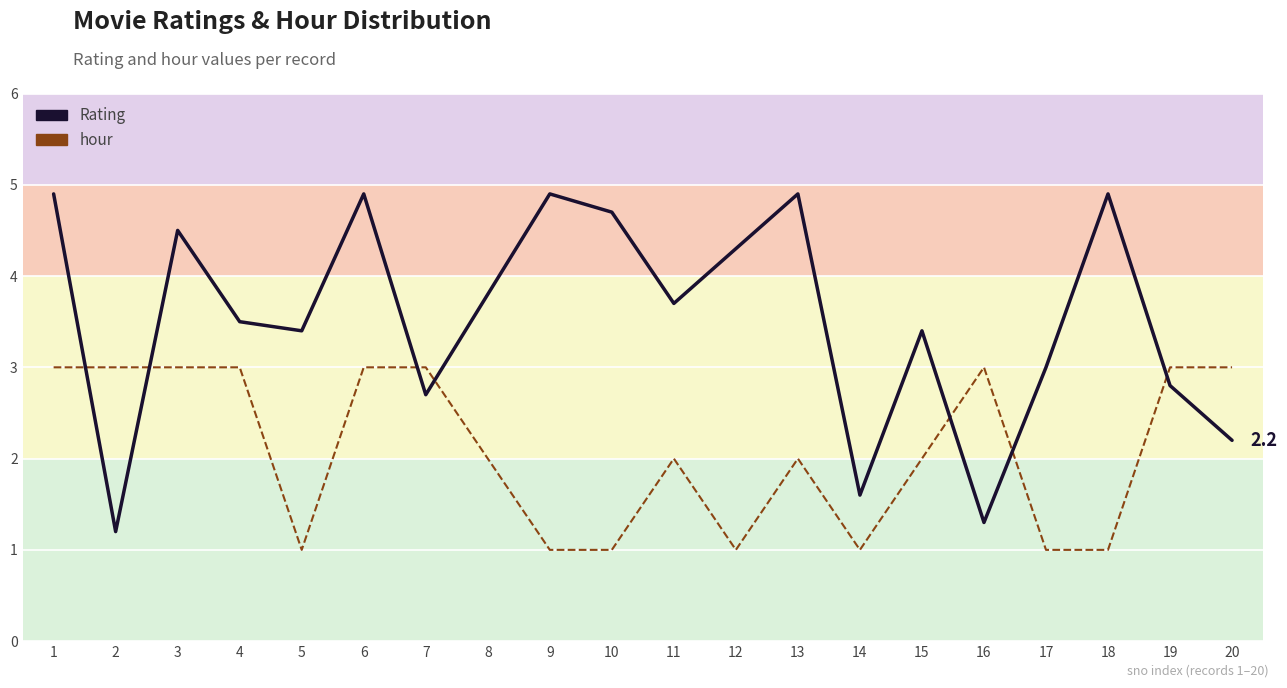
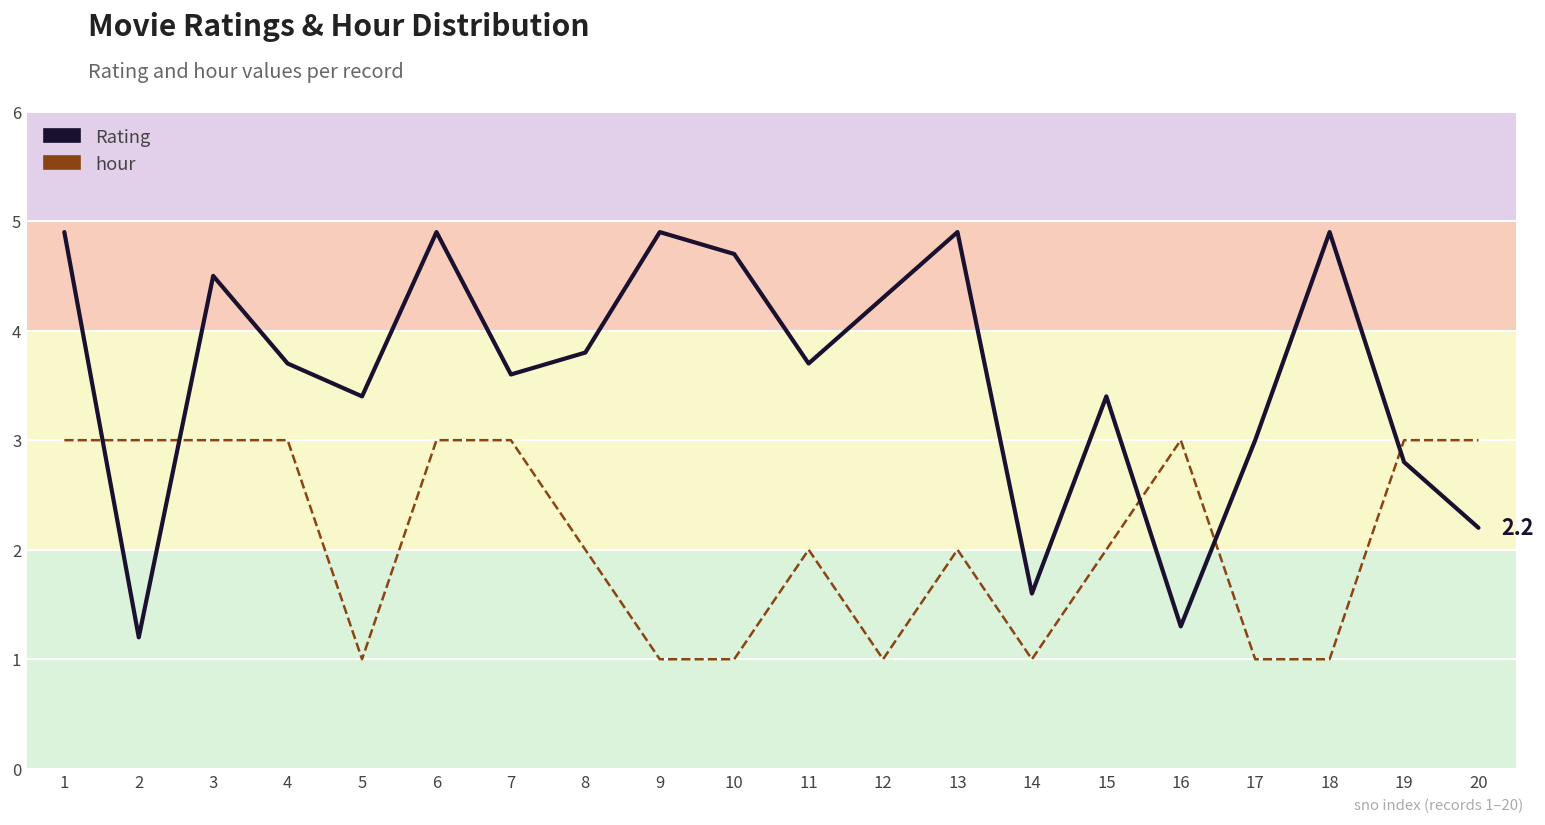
Rating, 4: 3.5 -> 3.7
Rating, 7: 2.7 -> 3.6
